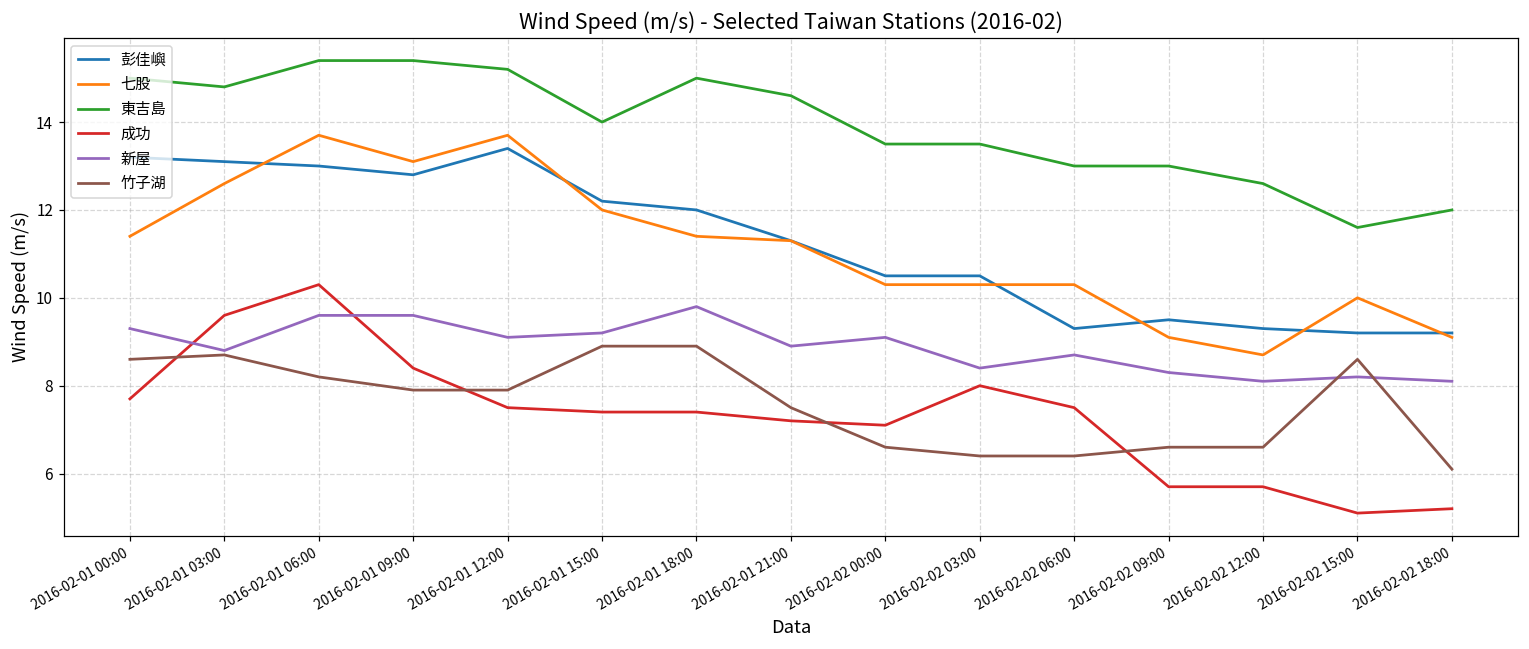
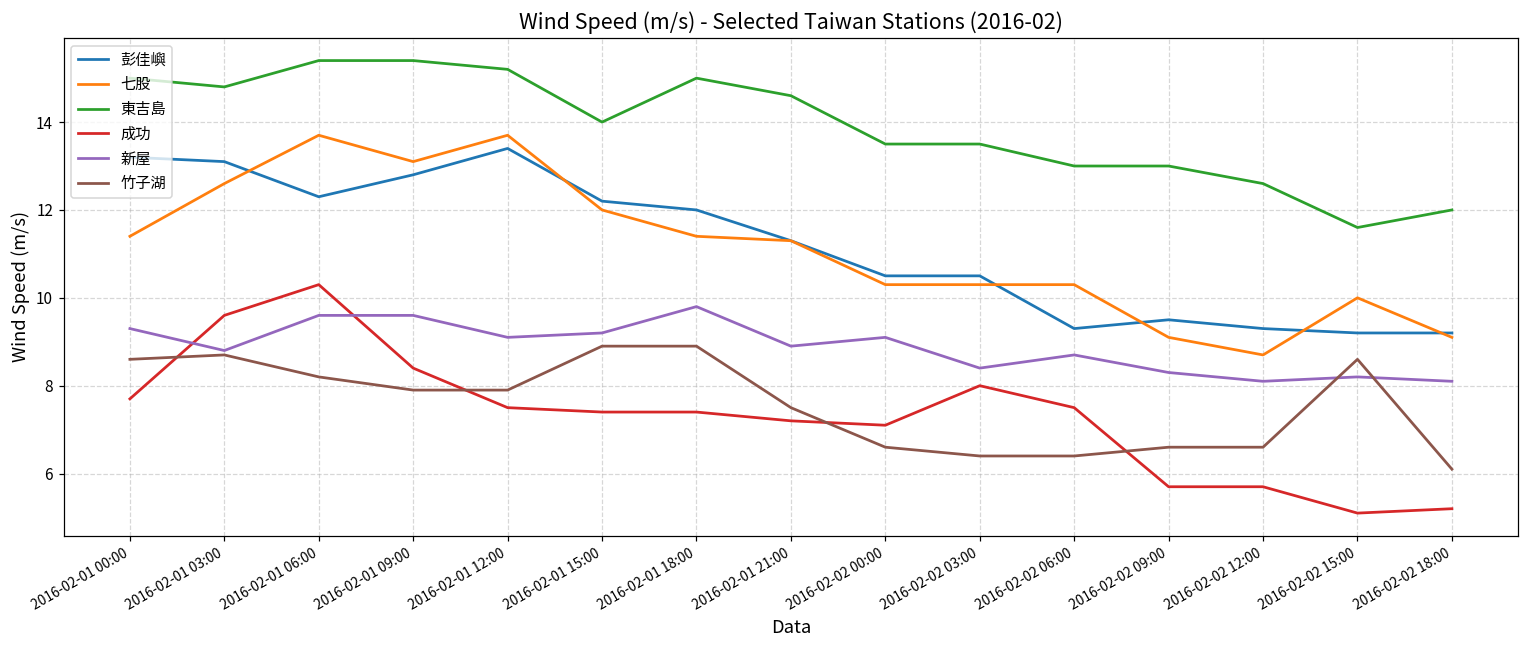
彭佳嶼, 2016-02-01 06:00: 13.0 -> 12.3
